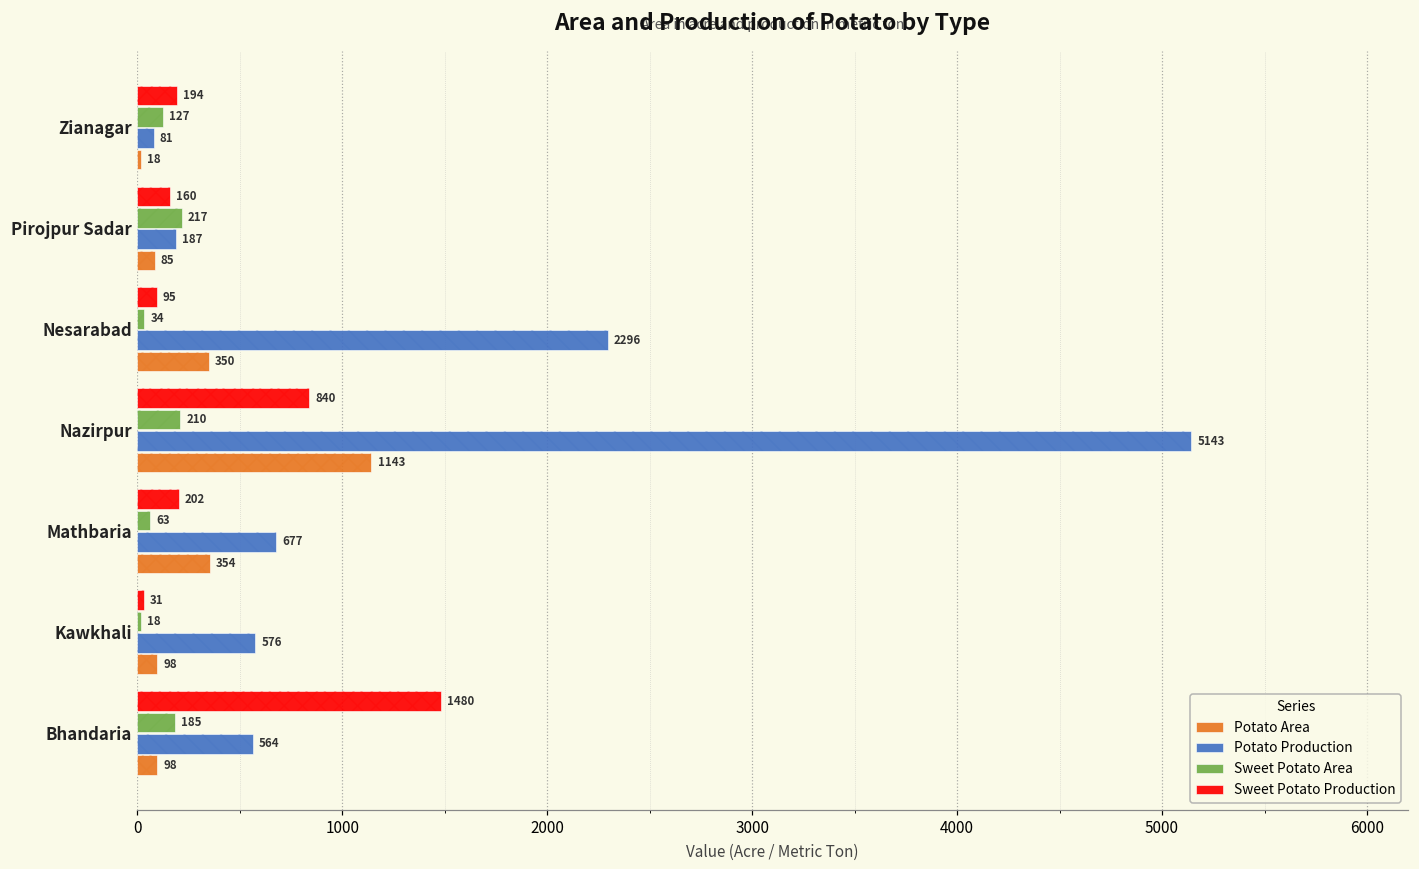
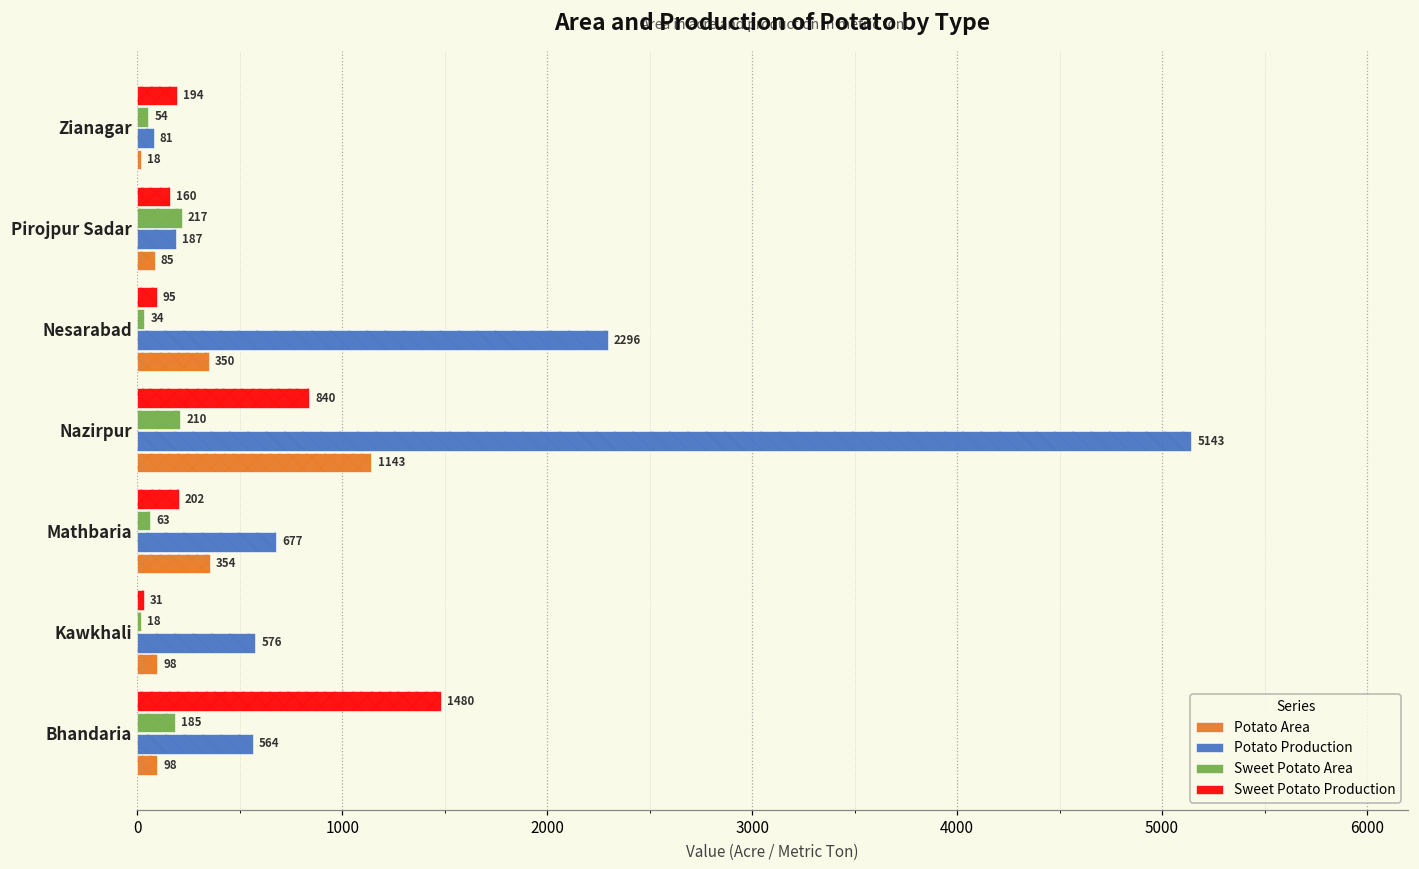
Sweet Potato Area, Zianagar: 127 -> 54
